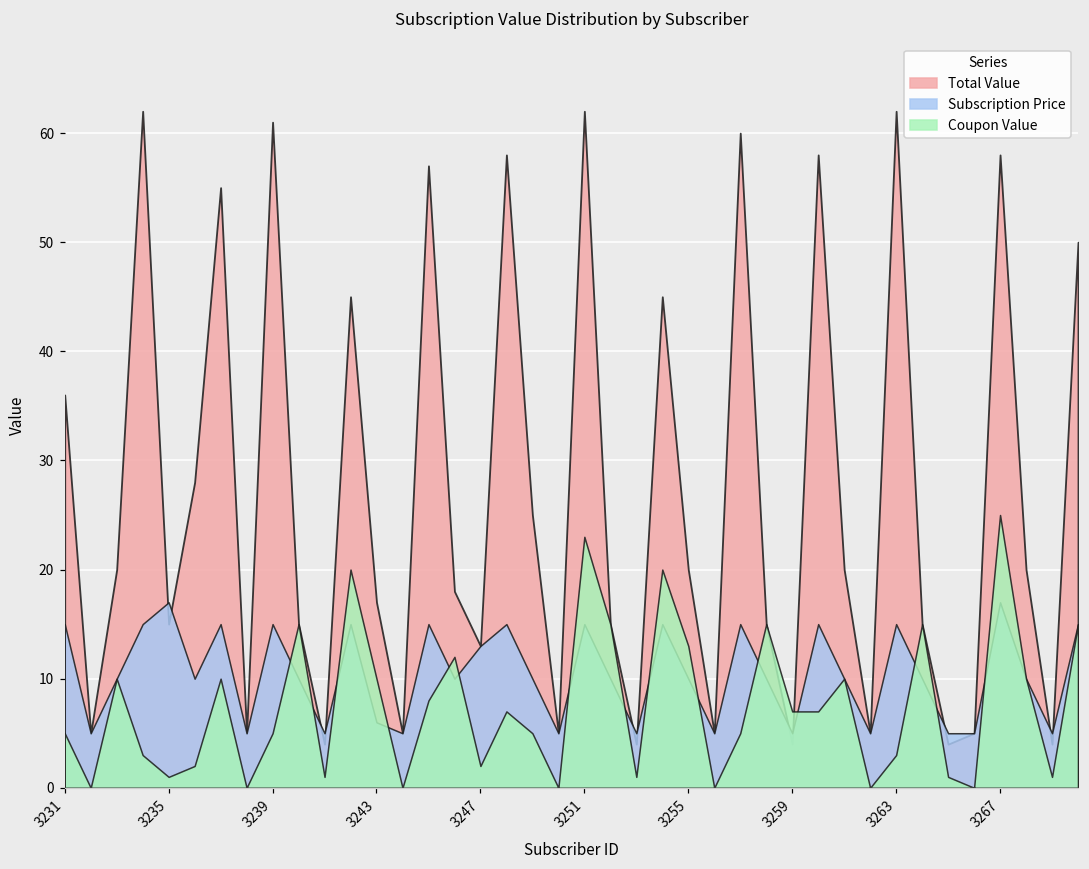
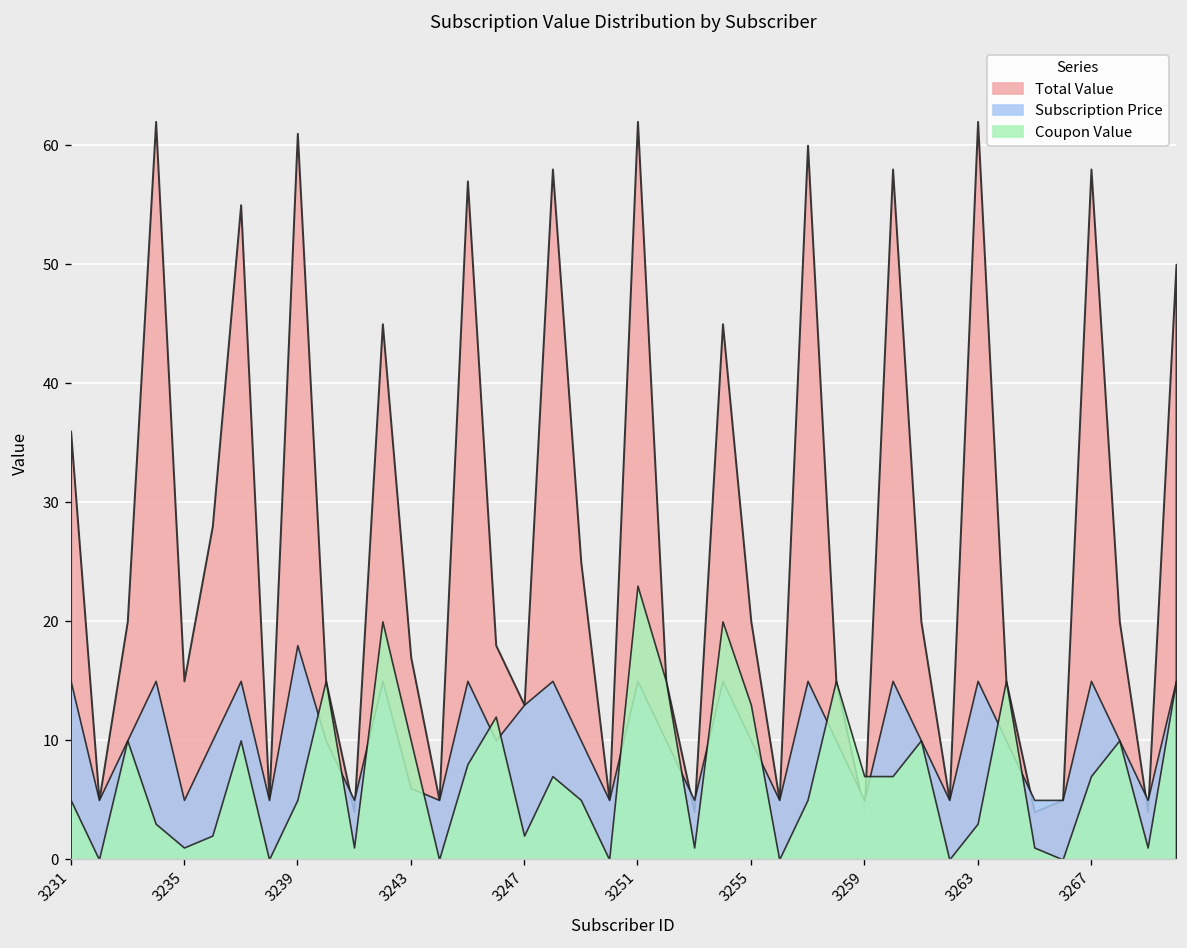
Subscription Price, 3235: 17 -> 5
Subscription Price, 3239: 15 -> 18
Subscription Price, 3267: 17 -> 15
Coupon Value, 3267: 25 -> 7
